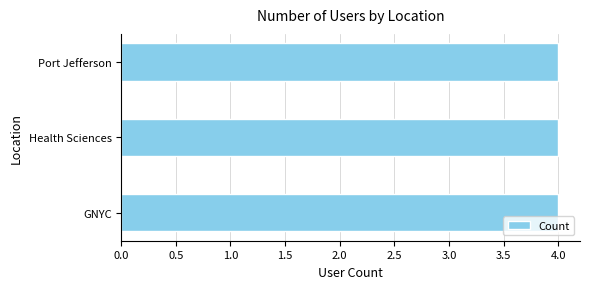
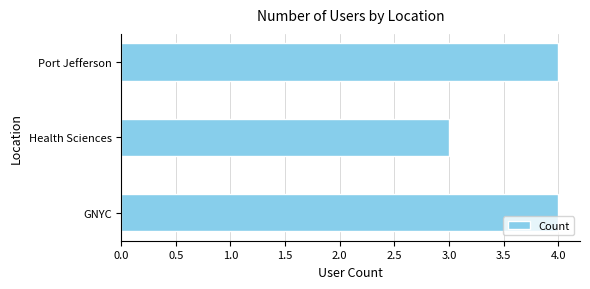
Health Sciences: 4 -> 3
